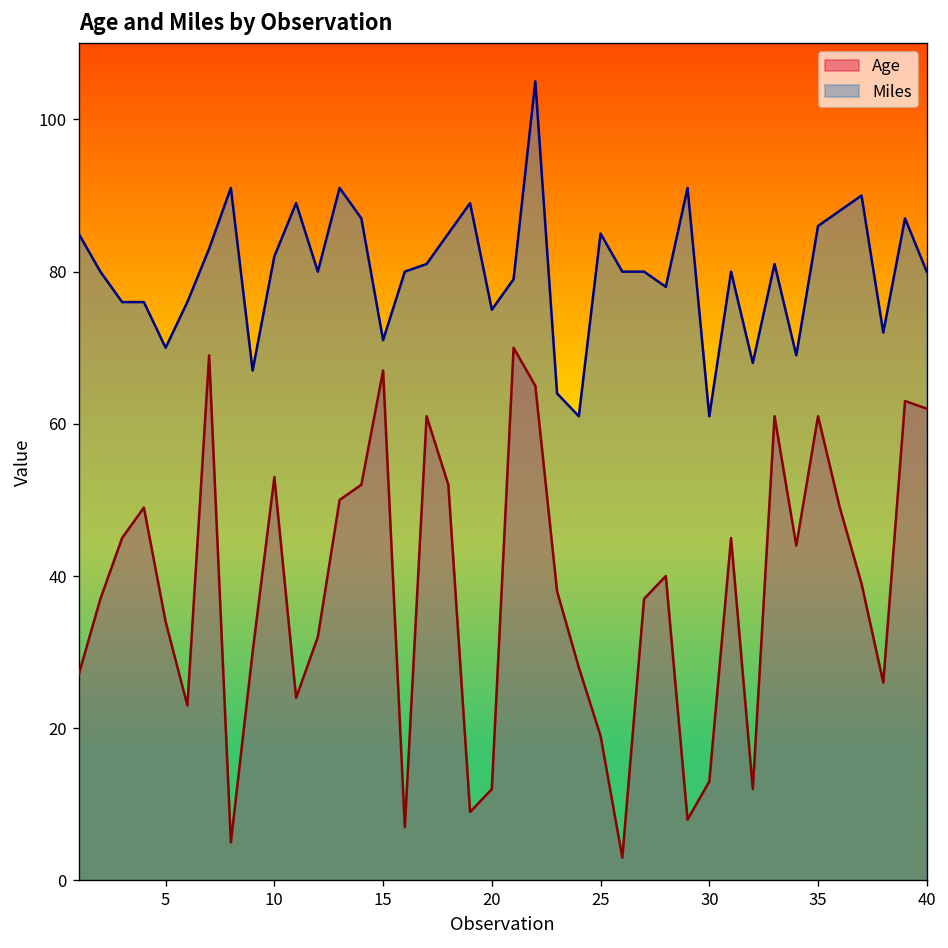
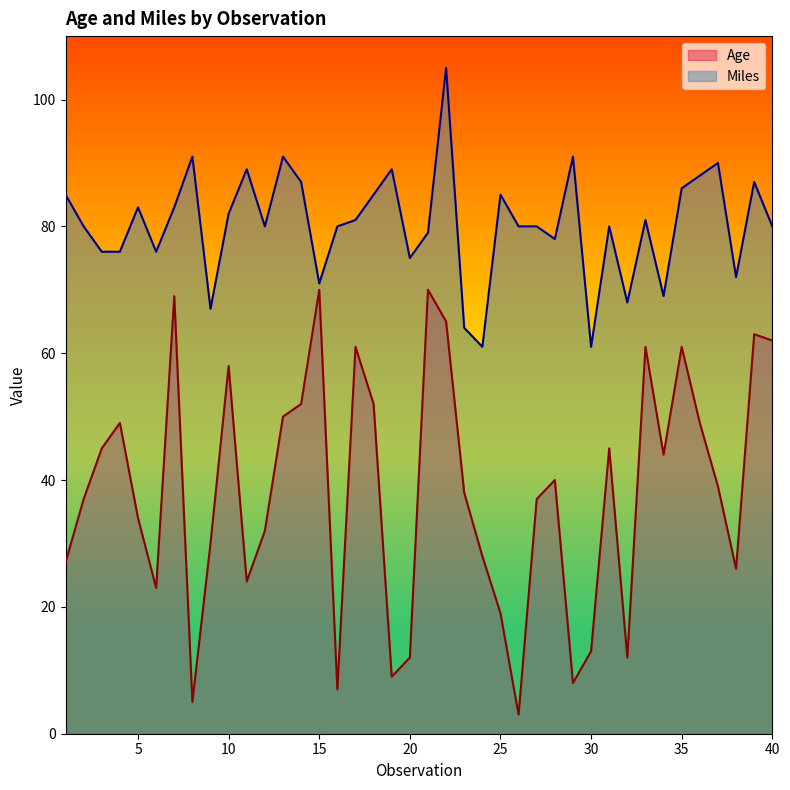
Miles, 5: 70 -> 83
Age, 10: 53 -> 58
Age, 15: 67 -> 70
